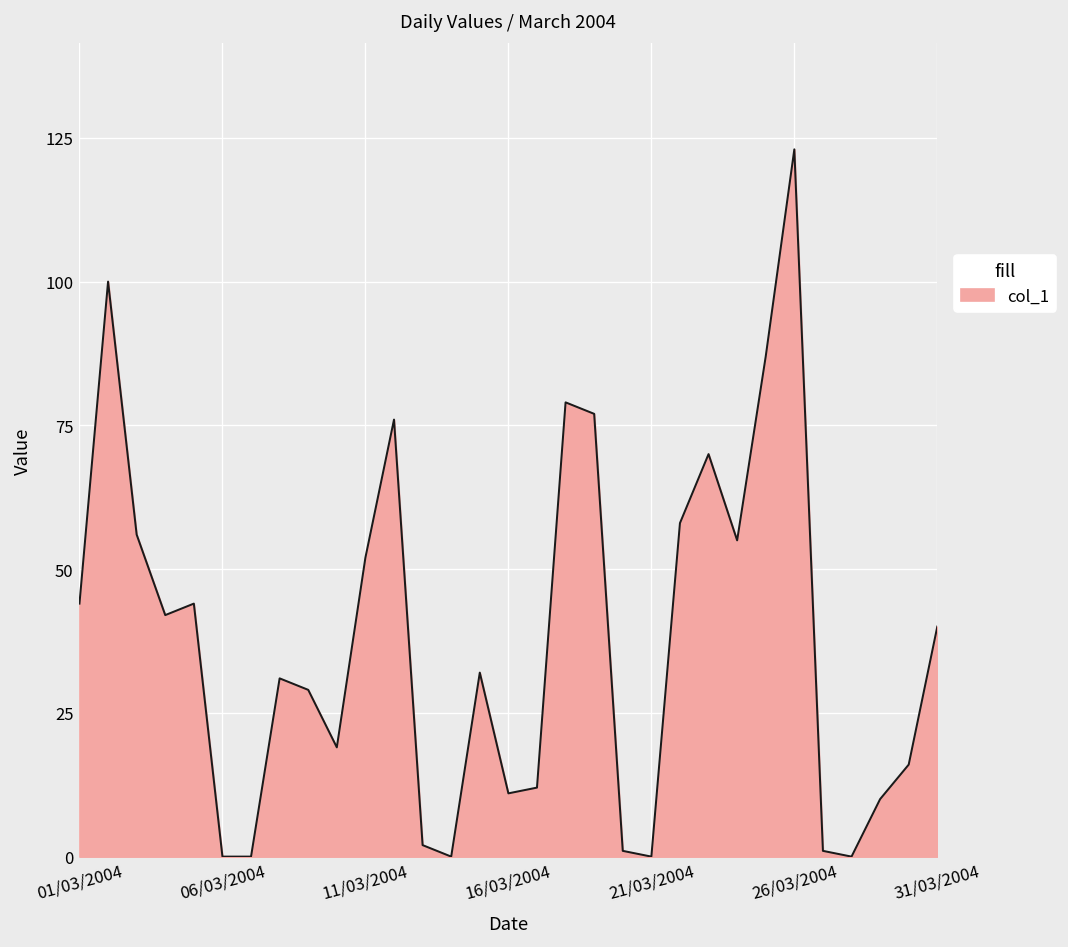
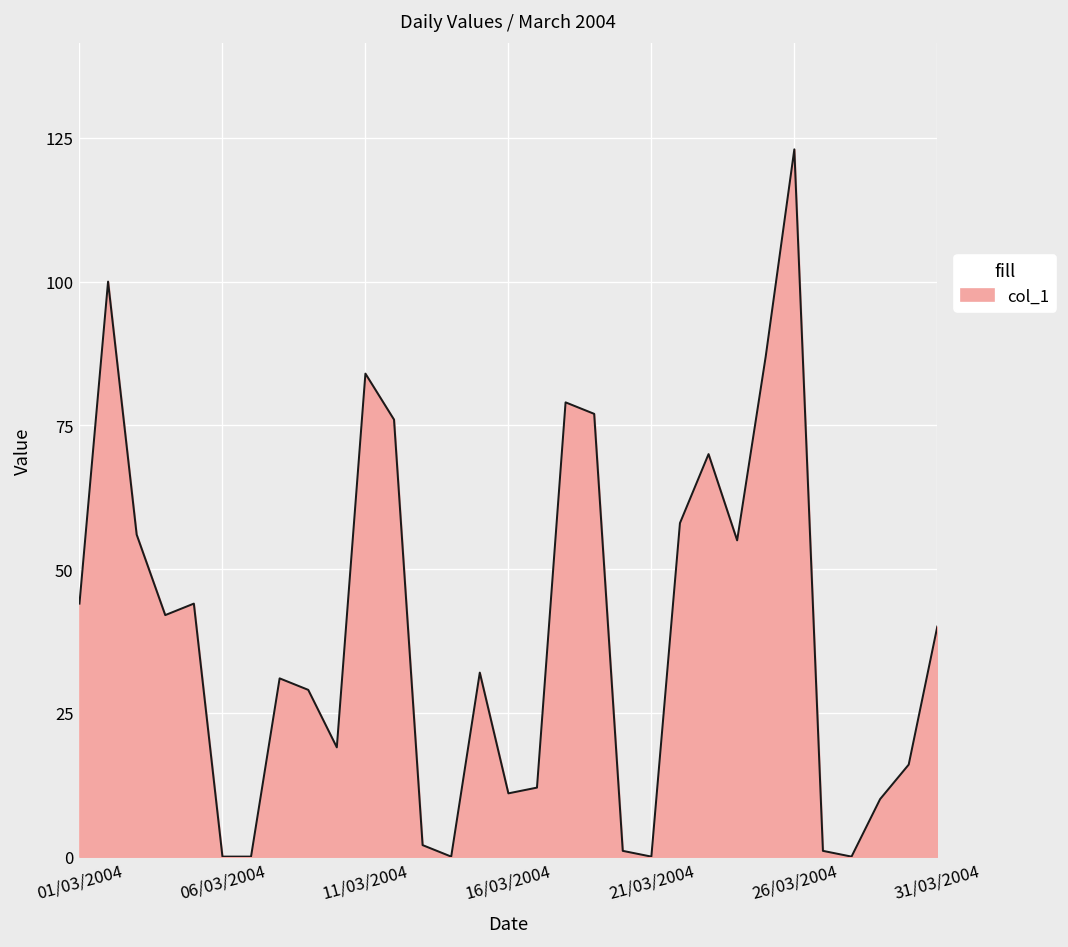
11/03/2004: 52 -> 84
